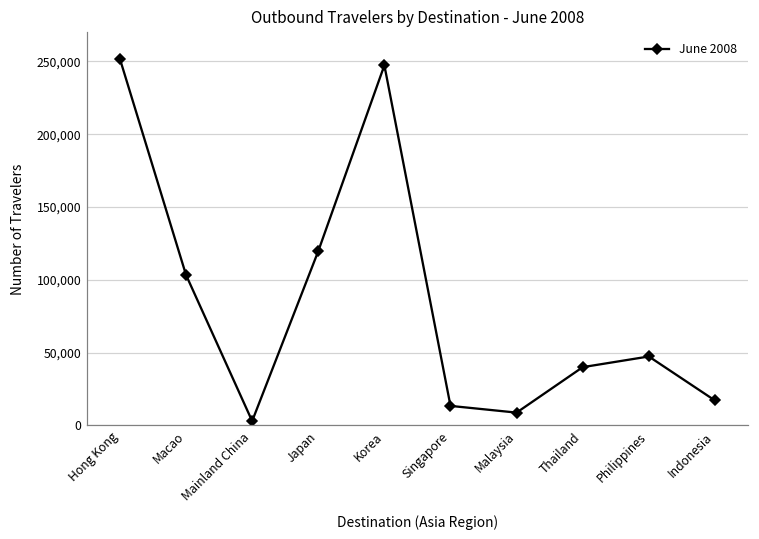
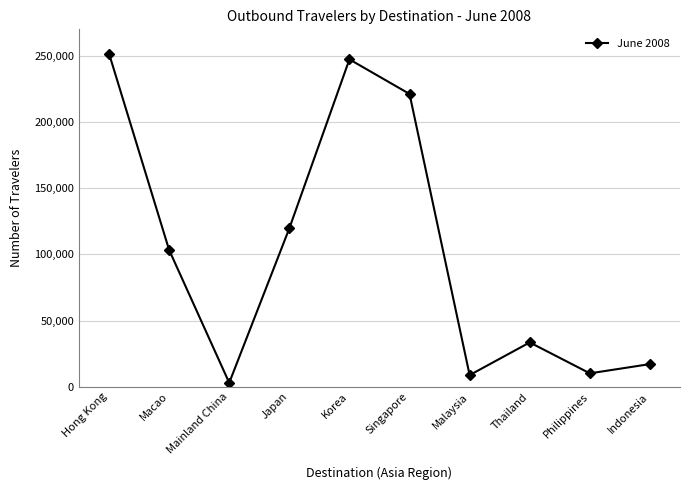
Singapore: 13,000 -> 221,000
Thailand: 40,000 -> 33,000
Philippines: 47,000 -> 10,000
